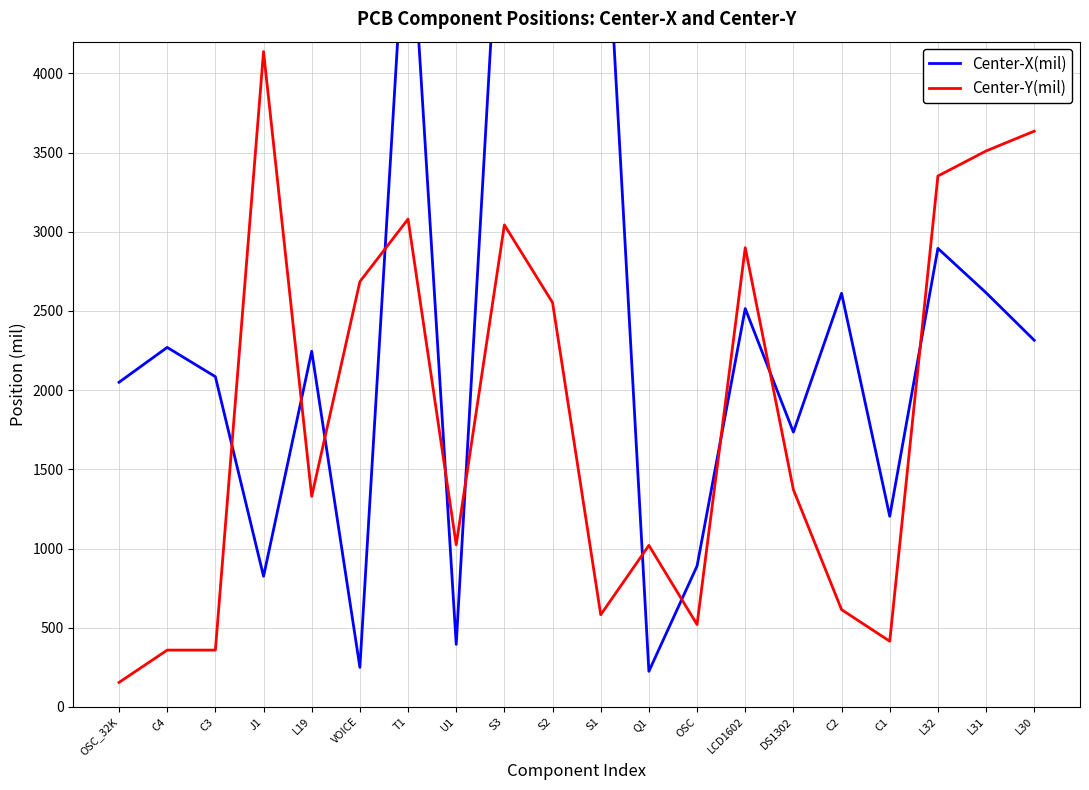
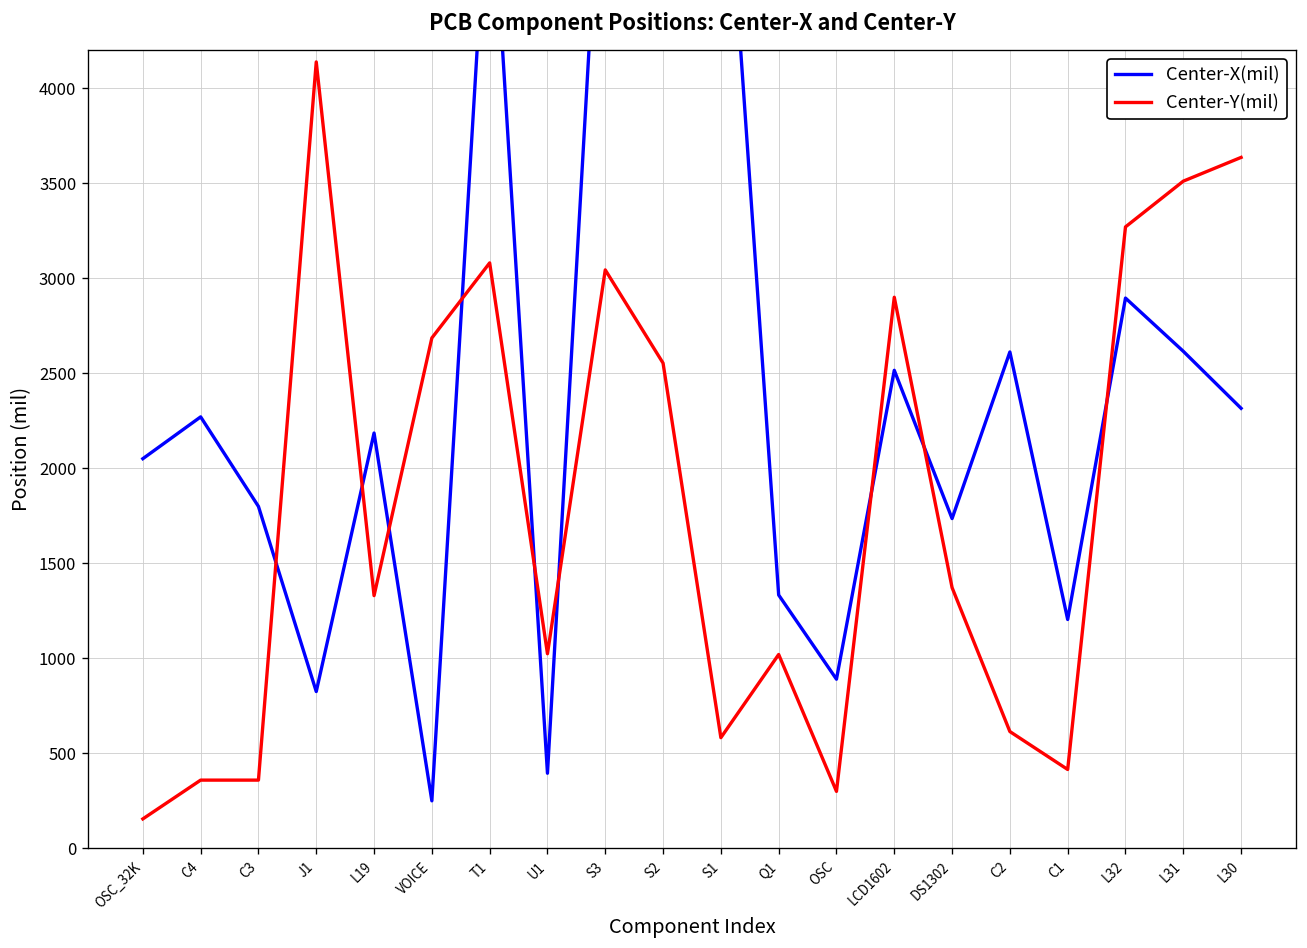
Center-X(mil), C3: 2090 -> 1800
Center-X(mil), L19: 2250 -> 2190
Center-X(mil), Q1: 230 -> 1330
Center-Y(mil), OSC: 520 -> 300
Center-Y(mil), L32: 3350 -> 3270
